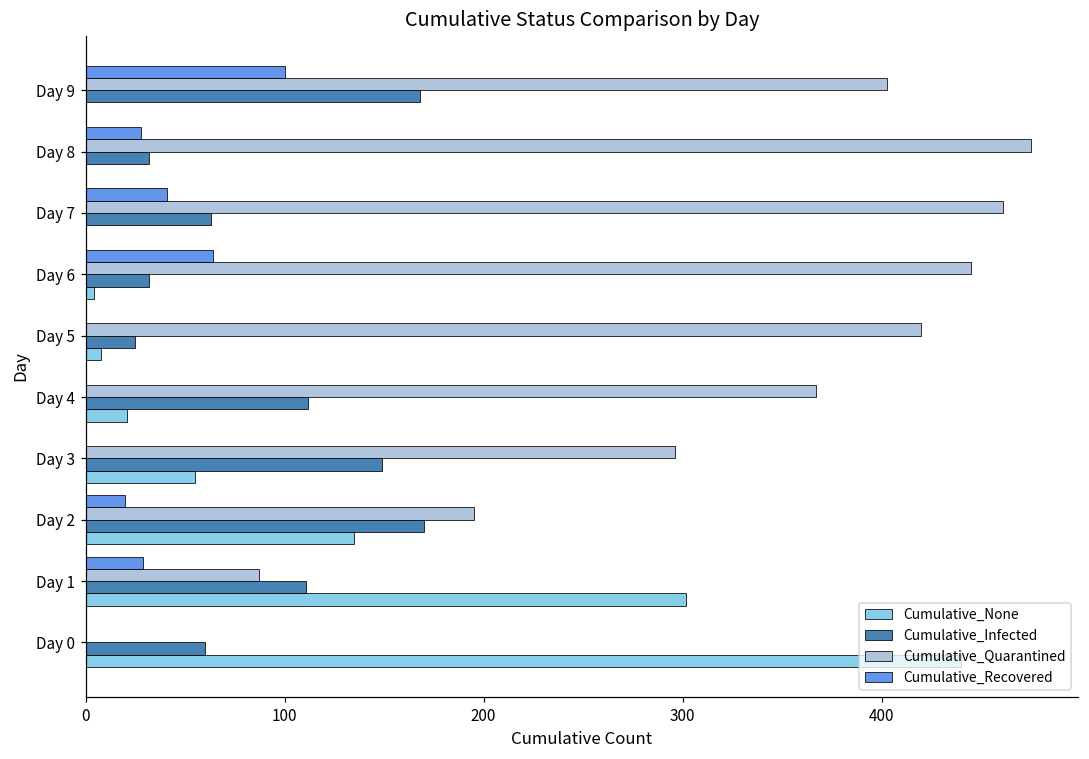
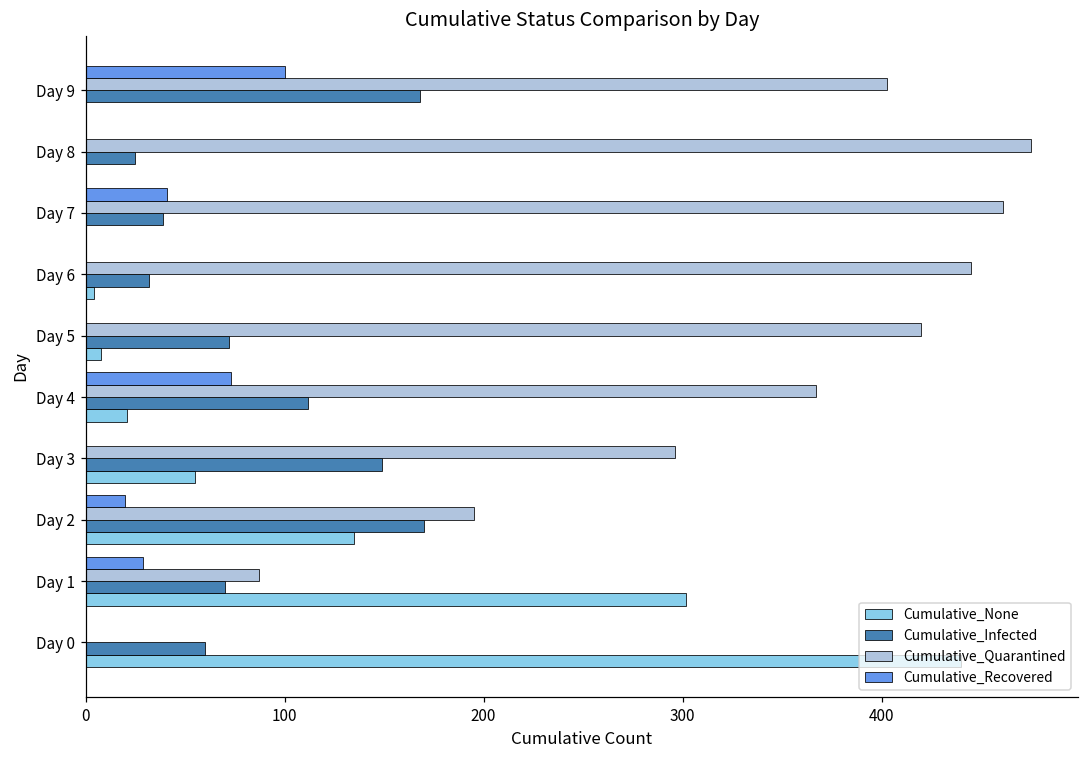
Cumulative_Recovered, Day 8: 28 -> 0
Cumulative_Infected, Day 8: 32 -> 25
Cumulative_Infected, Day 7: 63 -> 39
Cumulative_Recovered, Day 6: 64 -> 0
Cumulative_Infected, Day 5: 25 -> 72
Cumulative_Recovered, Day 4: 0 -> 73
Cumulative_Infected, Day 1: 111 -> 70
